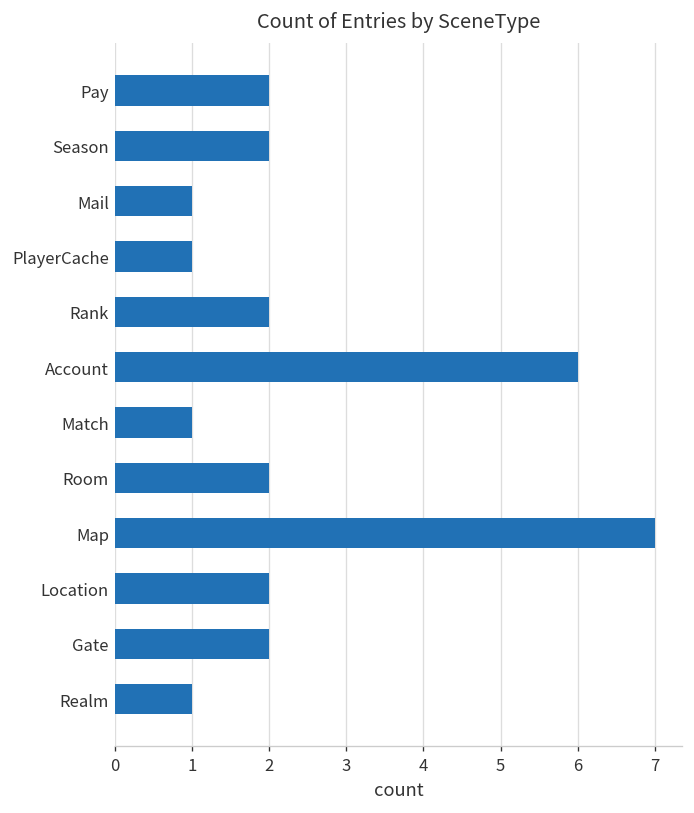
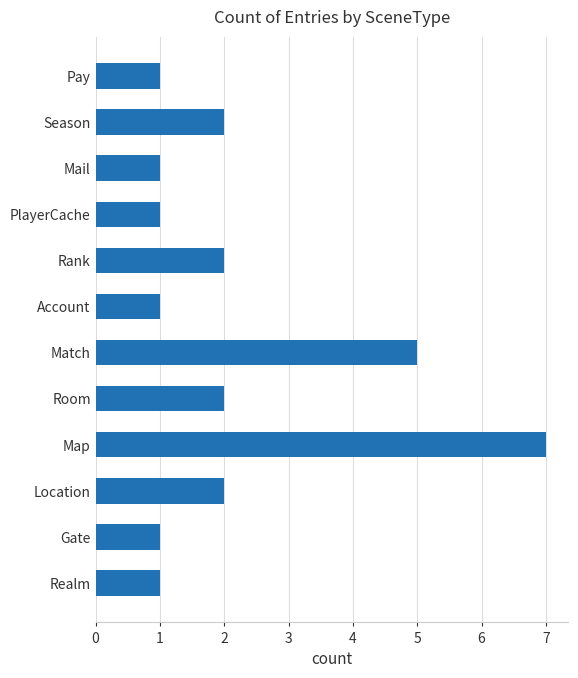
Pay: 2 -> 1
Account: 6 -> 1
Match: 1 -> 5
Gate: 2 -> 1
